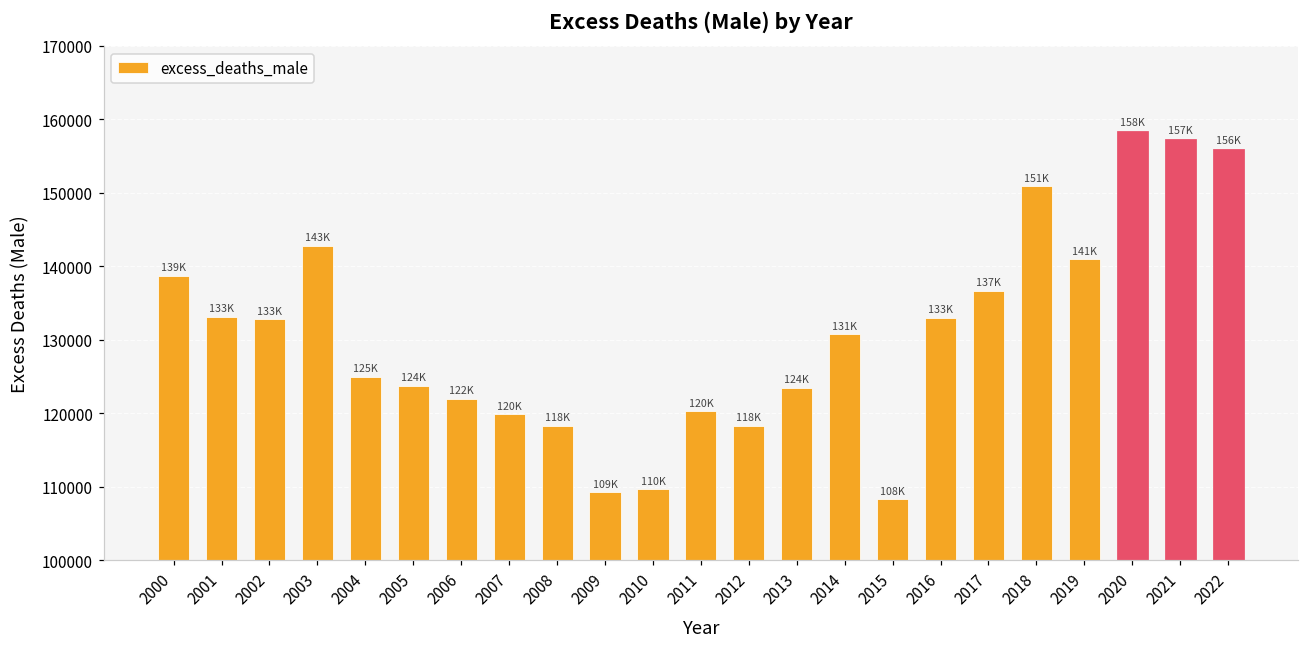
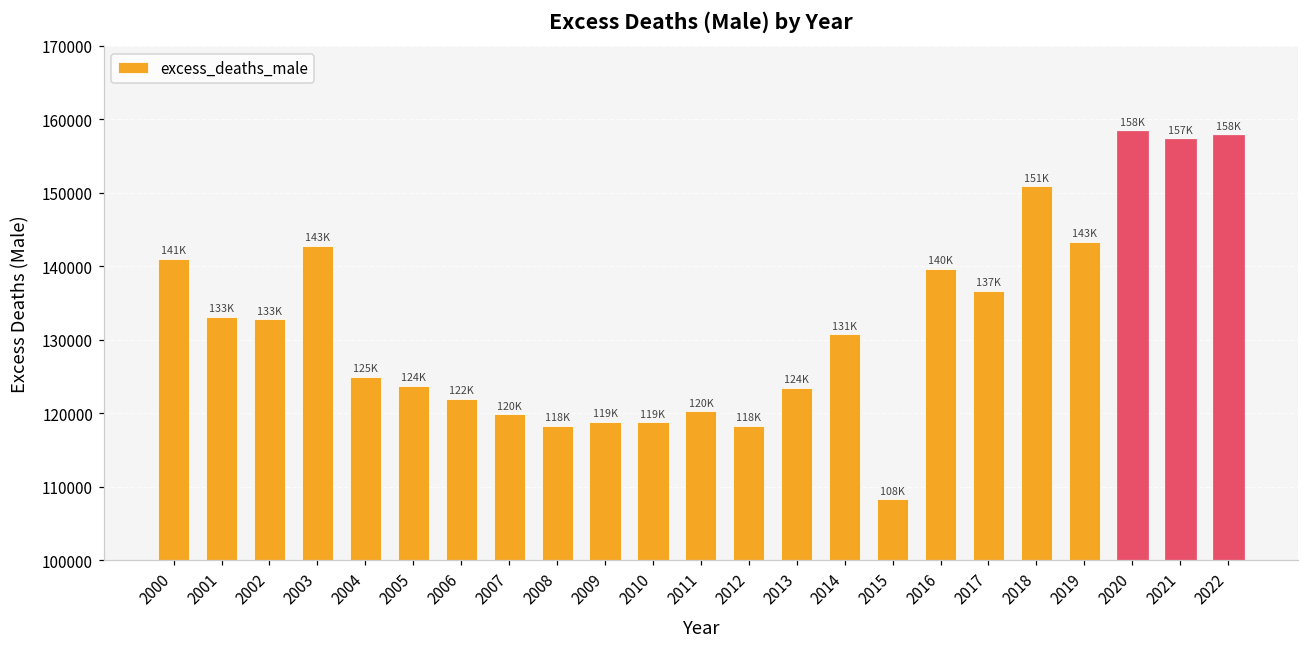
2000: 139K -> 141K
2009: 109K -> 119K
2010: 110K -> 119K
2016: 133K -> 140K
2019: 141K -> 143K
2022: 156K -> 158K
